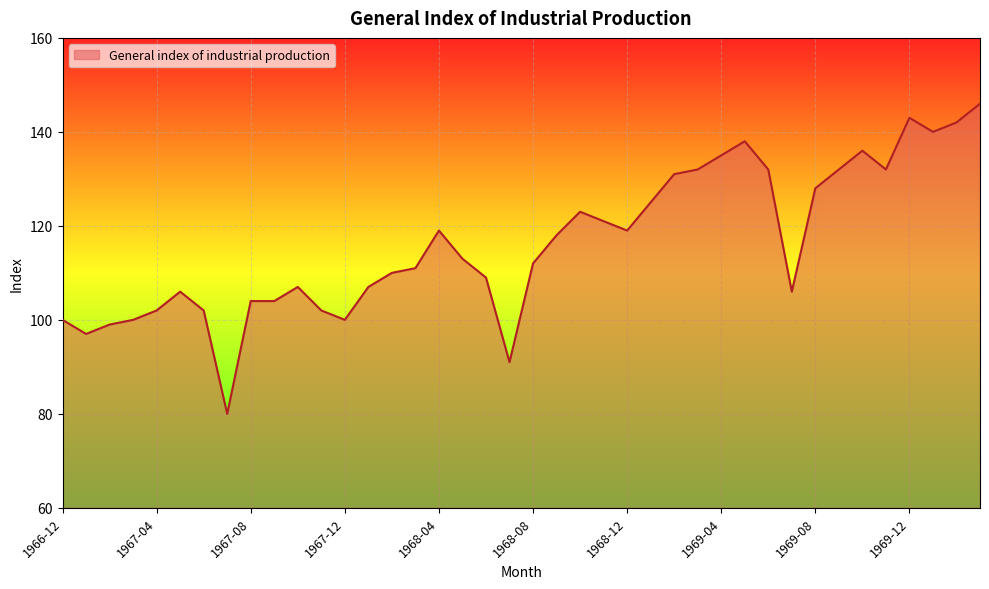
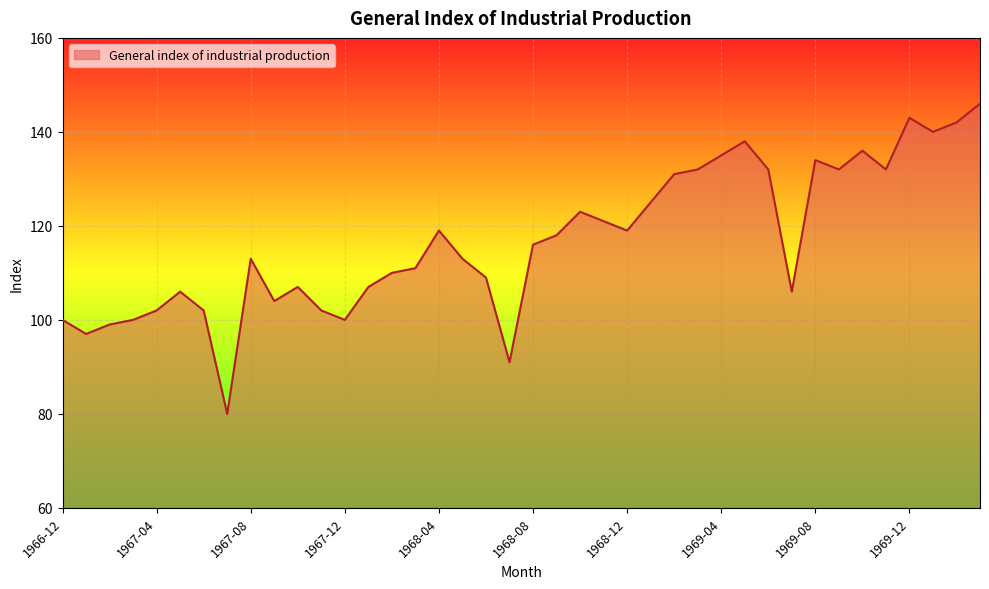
1967-08: 104 -> 113
1968-08: 112 -> 116
1969-08: 128 -> 134
